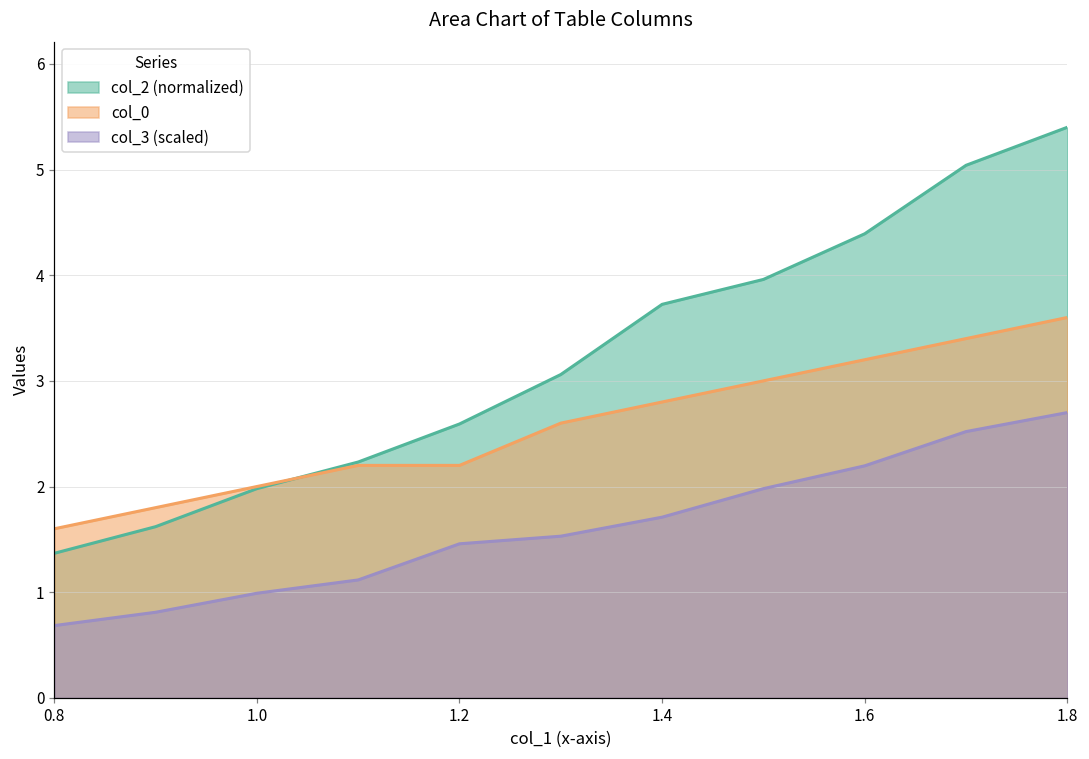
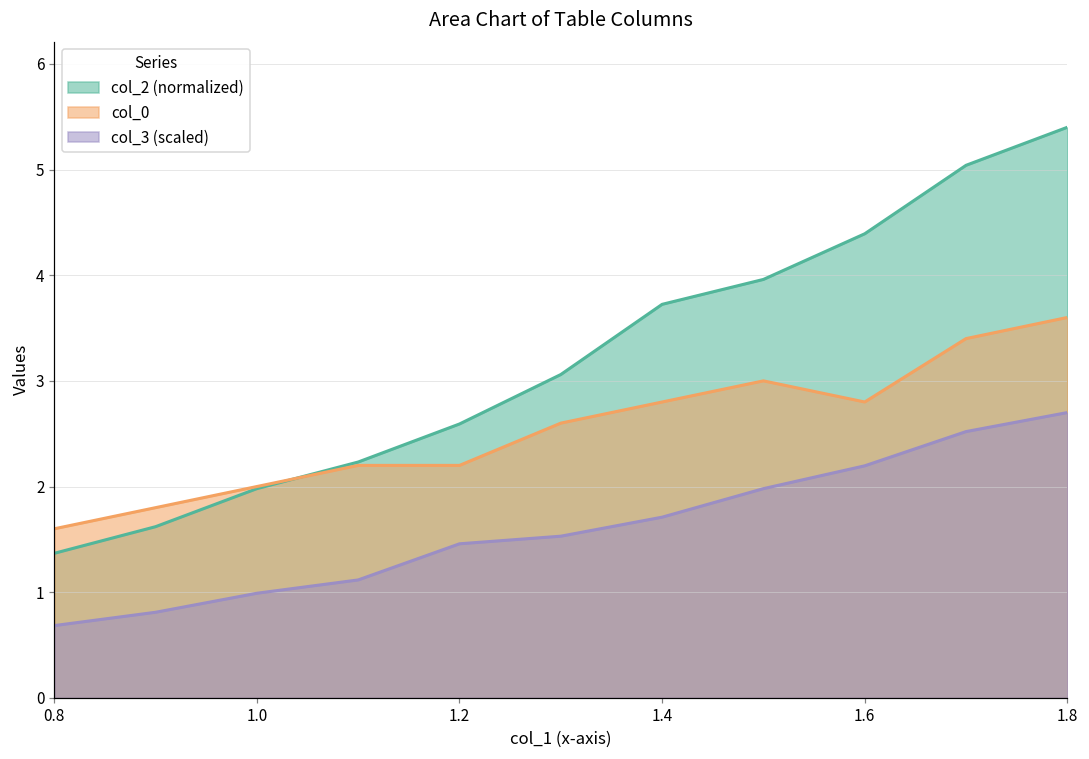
col_0, 1.6: 3.2 -> 2.8
